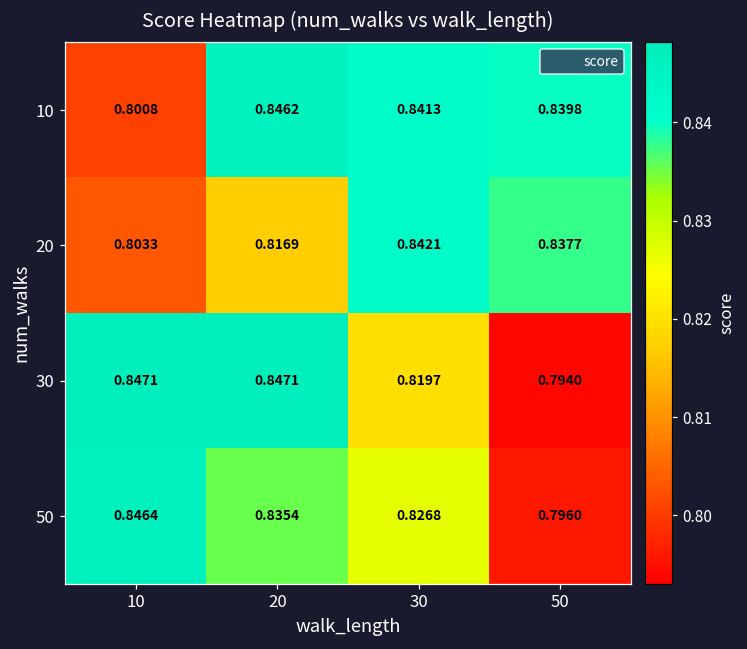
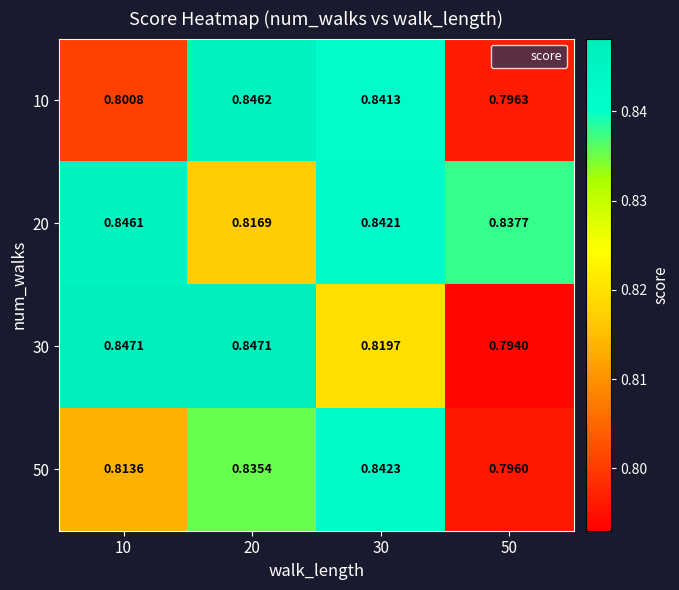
10, 50: 0.8398 -> 0.7963
20, 10: 0.8033 -> 0.8461
50, 10: 0.8464 -> 0.8136
50, 30: 0.8268 -> 0.8423
